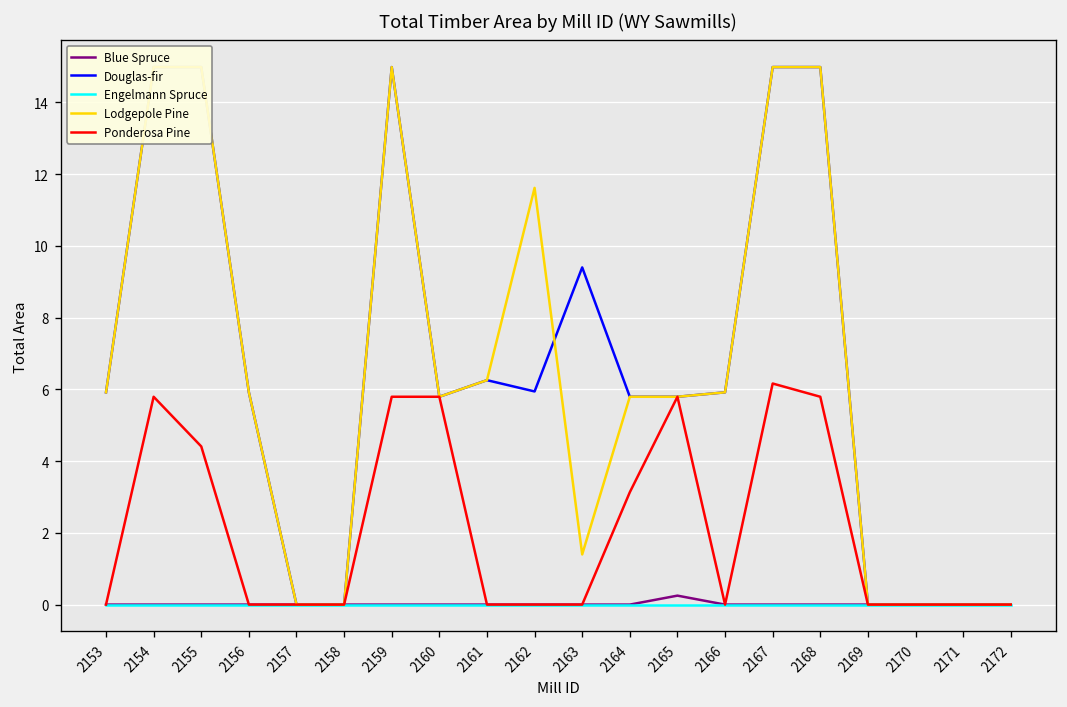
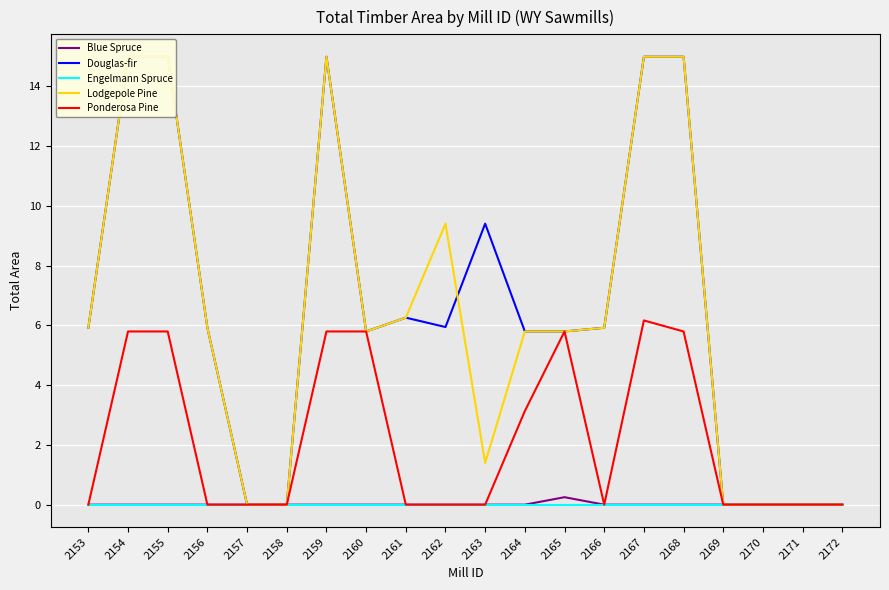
Ponderosa Pine, 2155: 4.4 -> 5.8
Lodgepole Pine, 2162: 11.6 -> 9.4
